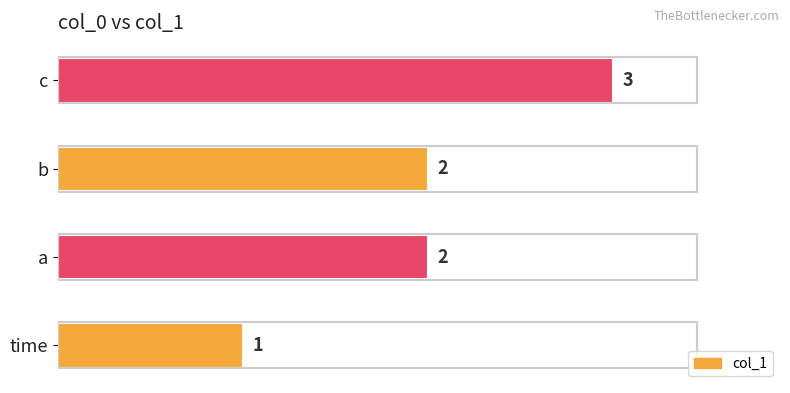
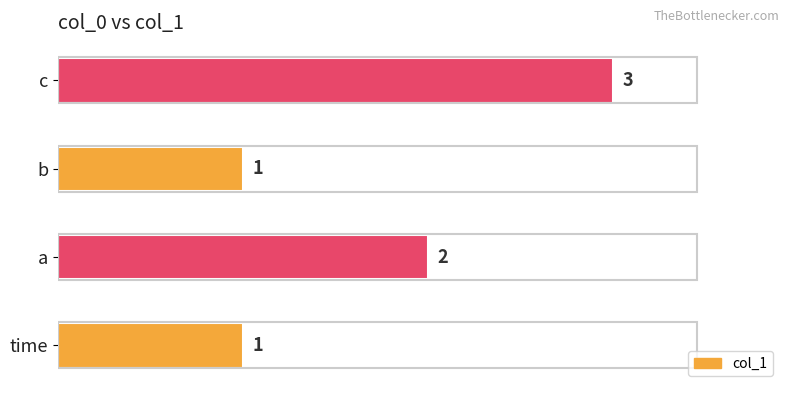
b: 2 -> 1
